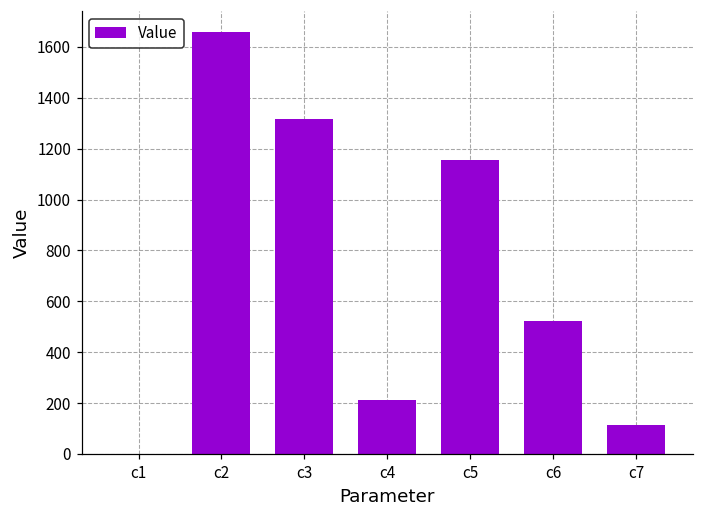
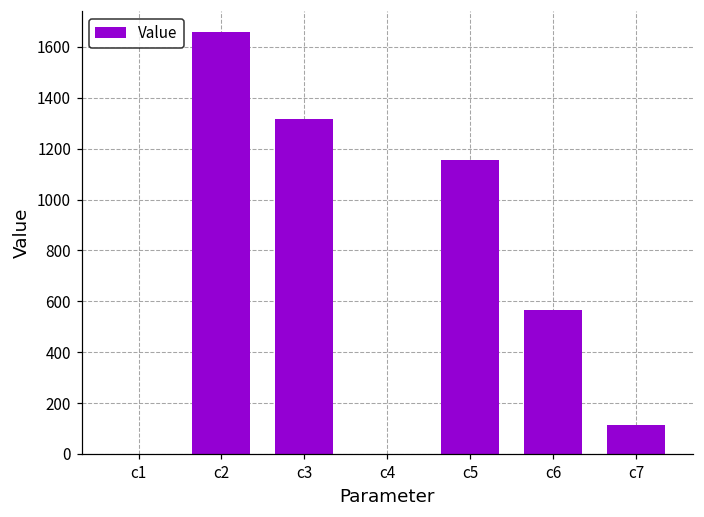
c4: 210 -> 0
c6: 520 -> 560
